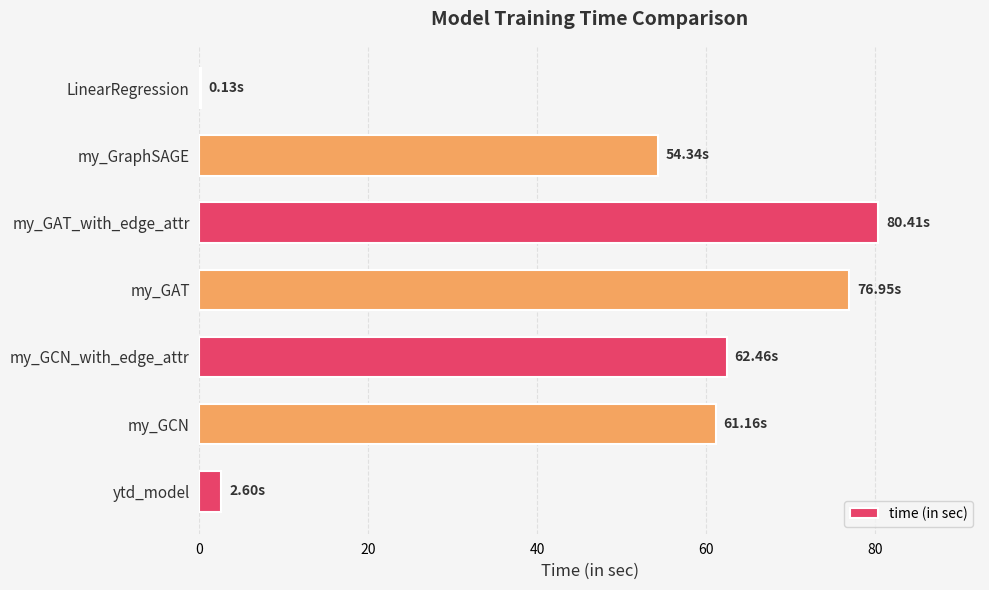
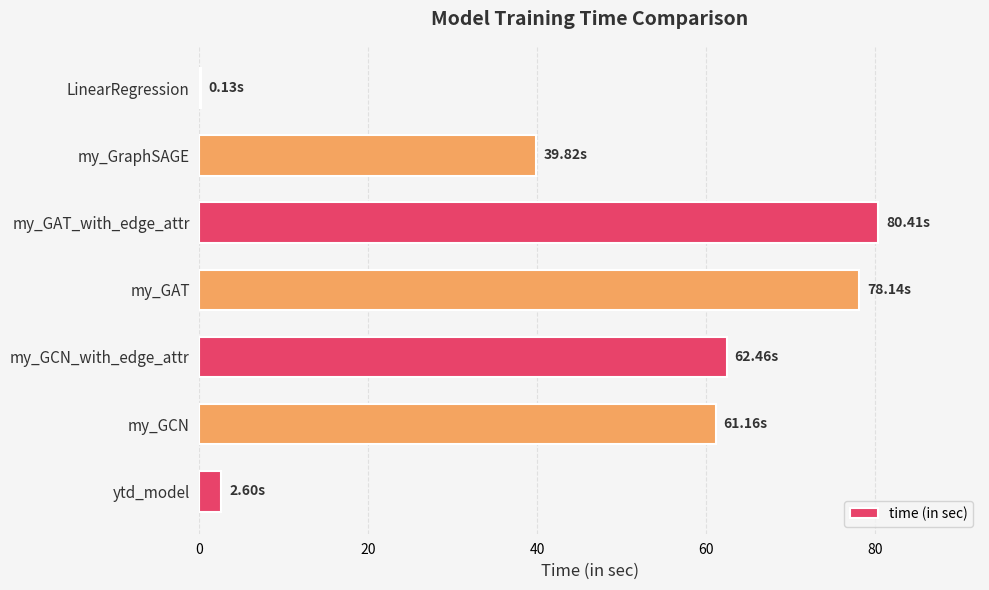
my_GraphSAGE: 54.34s -> 39.82s
my_GAT: 76.95s -> 78.14s
